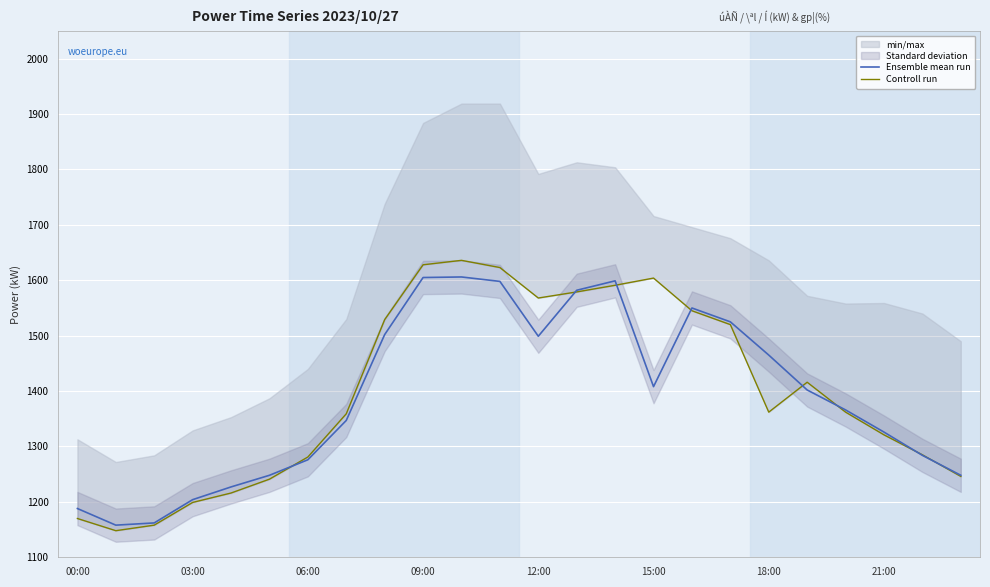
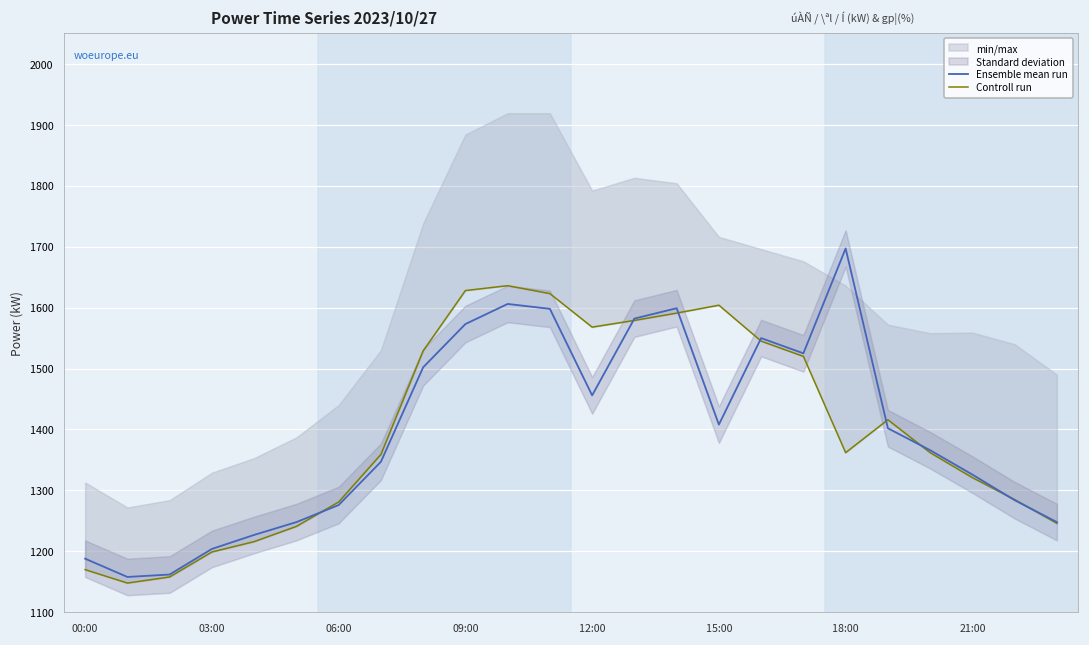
Ensemble mean run, 09:00: 1610 -> 1570
Ensemble mean run, 12:00: 1500 -> 1460
Ensemble mean run, 18:00: 1470 -> 1700
